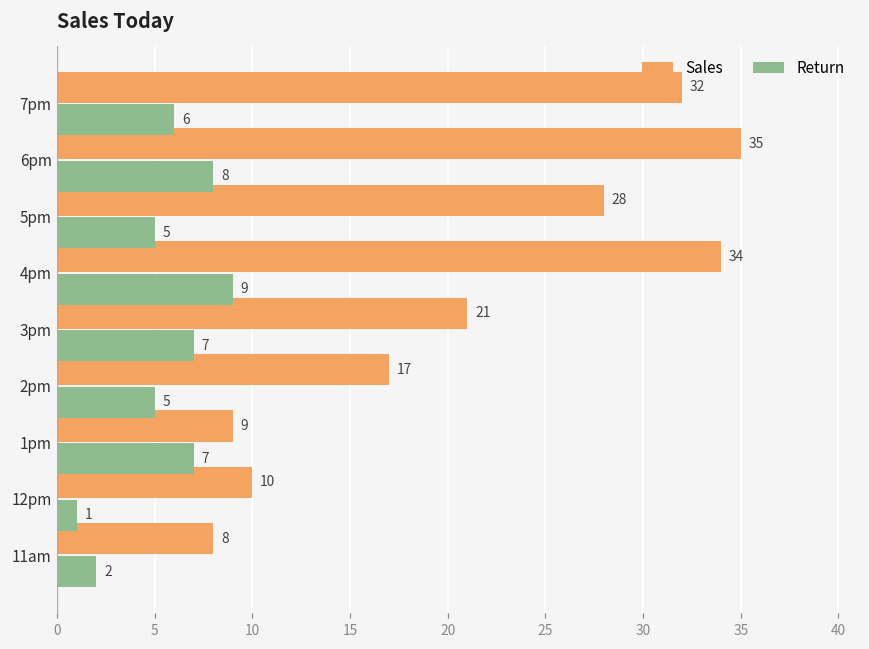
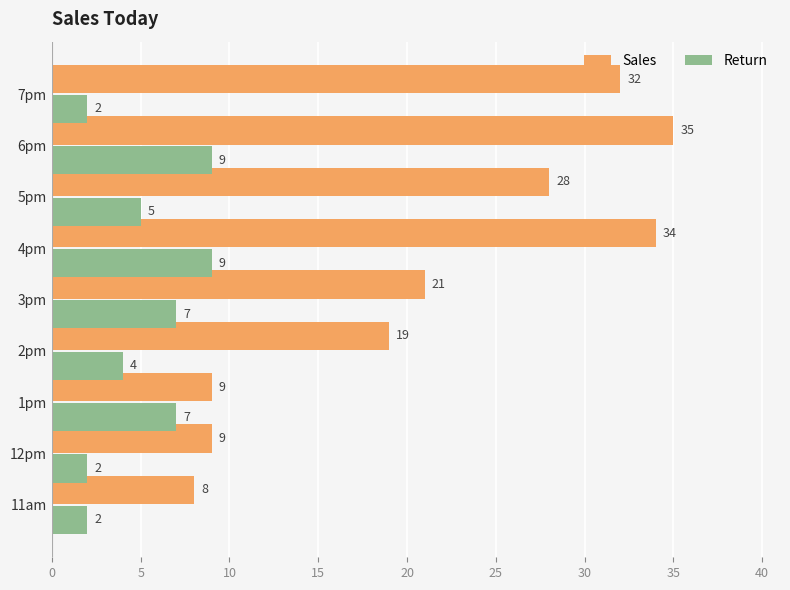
Return, 7pm: 6 -> 2
Return, 6pm: 8 -> 9
Sales, 2pm: 17 -> 19
Return, 2pm: 5 -> 4
Sales, 12pm: 10 -> 9
Return, 12pm: 1 -> 2
